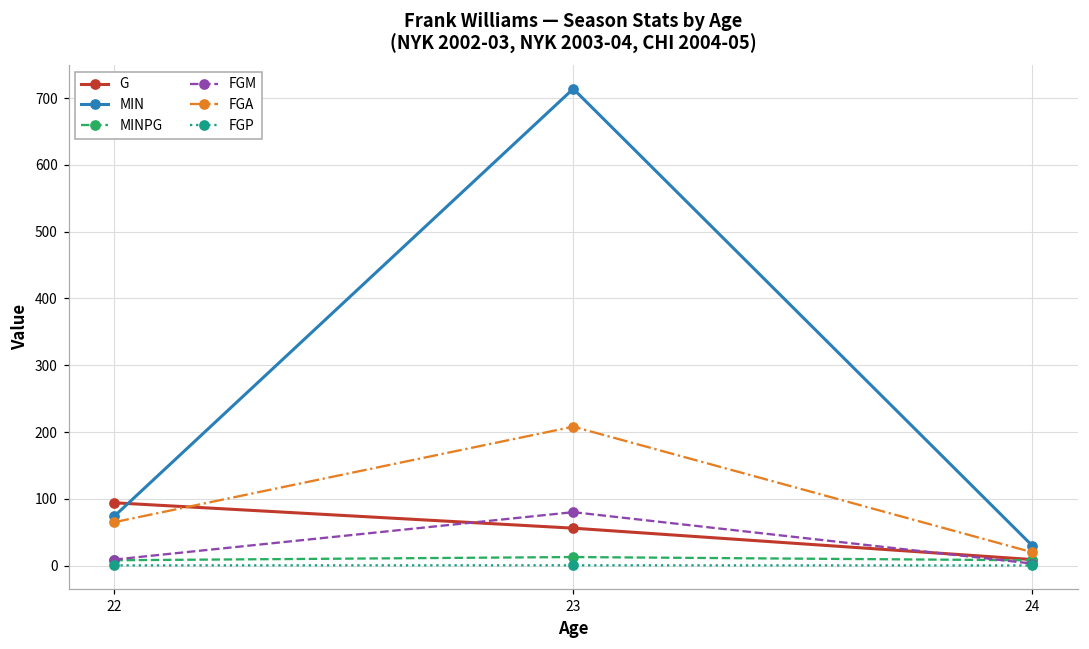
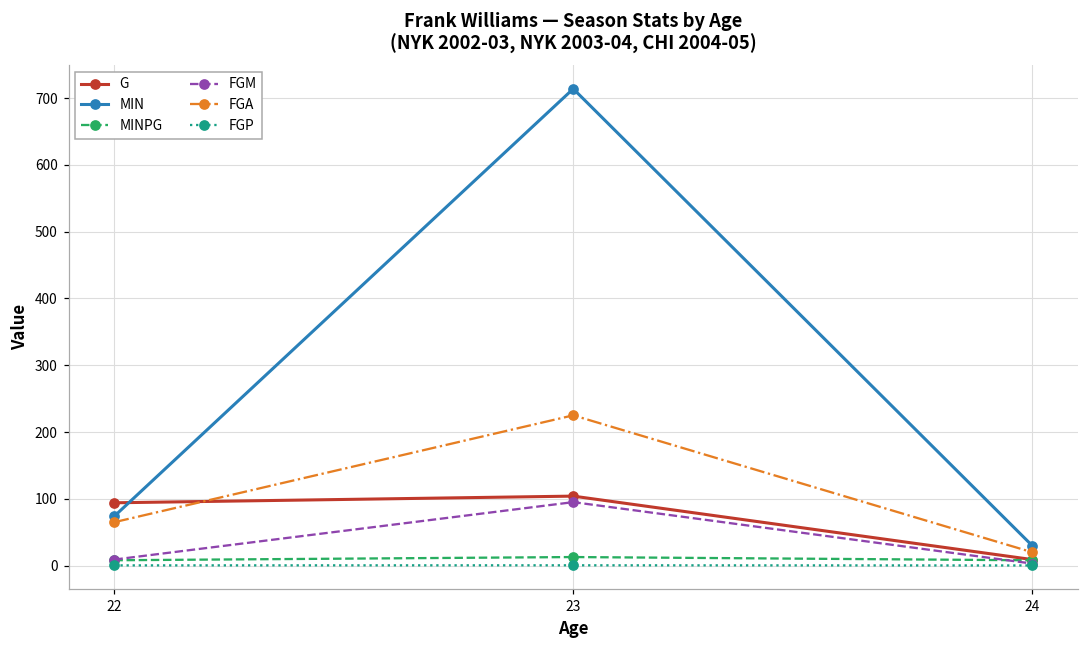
G, 23: 60 -> 100
FGM, 23: 80 -> 100
FGA, 23: 210 -> 230
